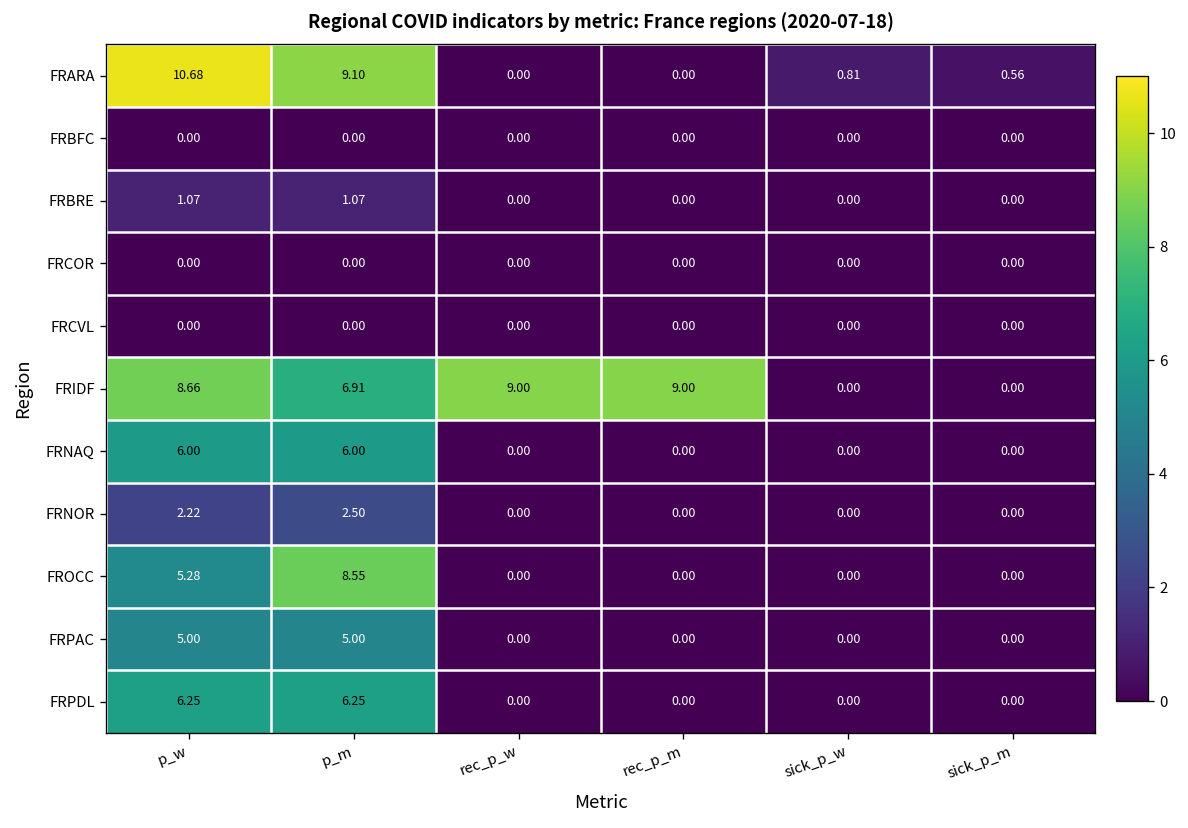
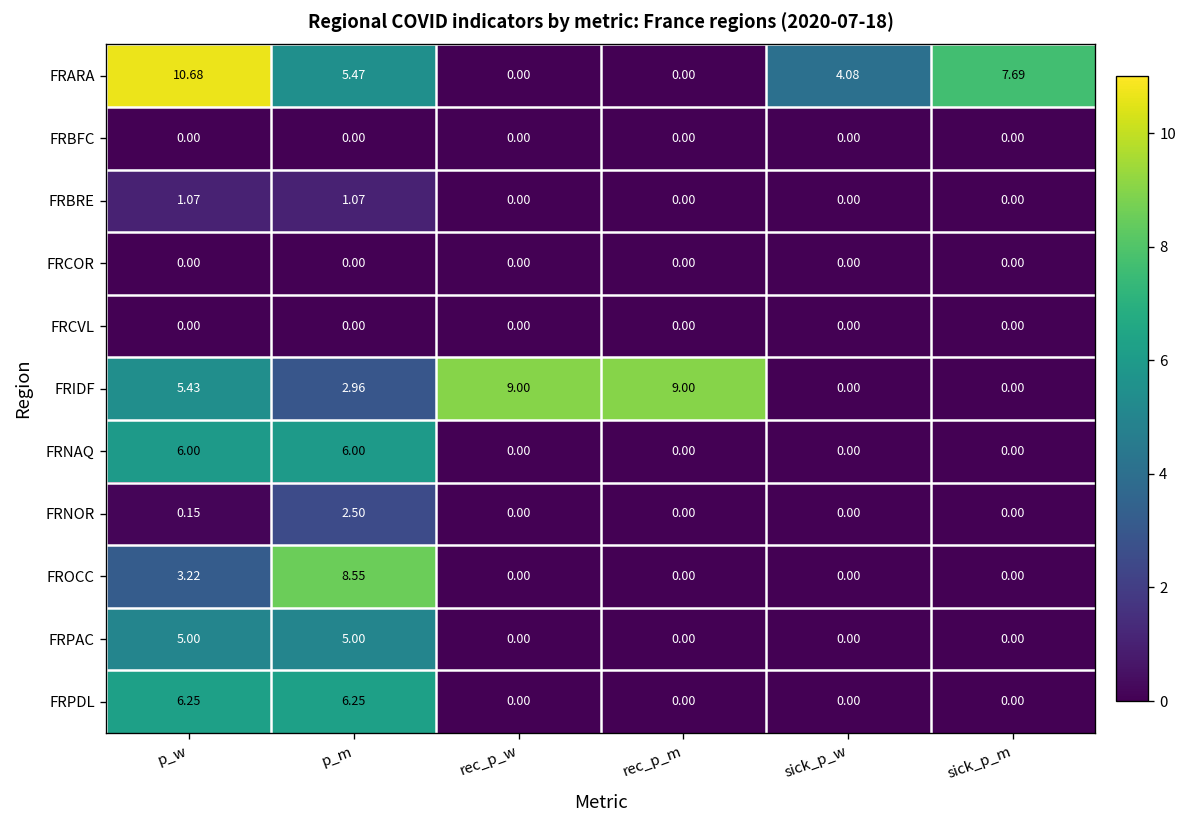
FRARA, p_m: 9.10 -> 5.47
FRARA, sick_p_w: 0.81 -> 4.08
FRARA, sick_p_m: 0.56 -> 7.69
FRIDF, p_w: 8.66 -> 5.43
FRIDF, p_m: 6.91 -> 2.96
FRNOR, p_w: 2.22 -> 0.15
FROCC, p_w: 5.28 -> 3.22
